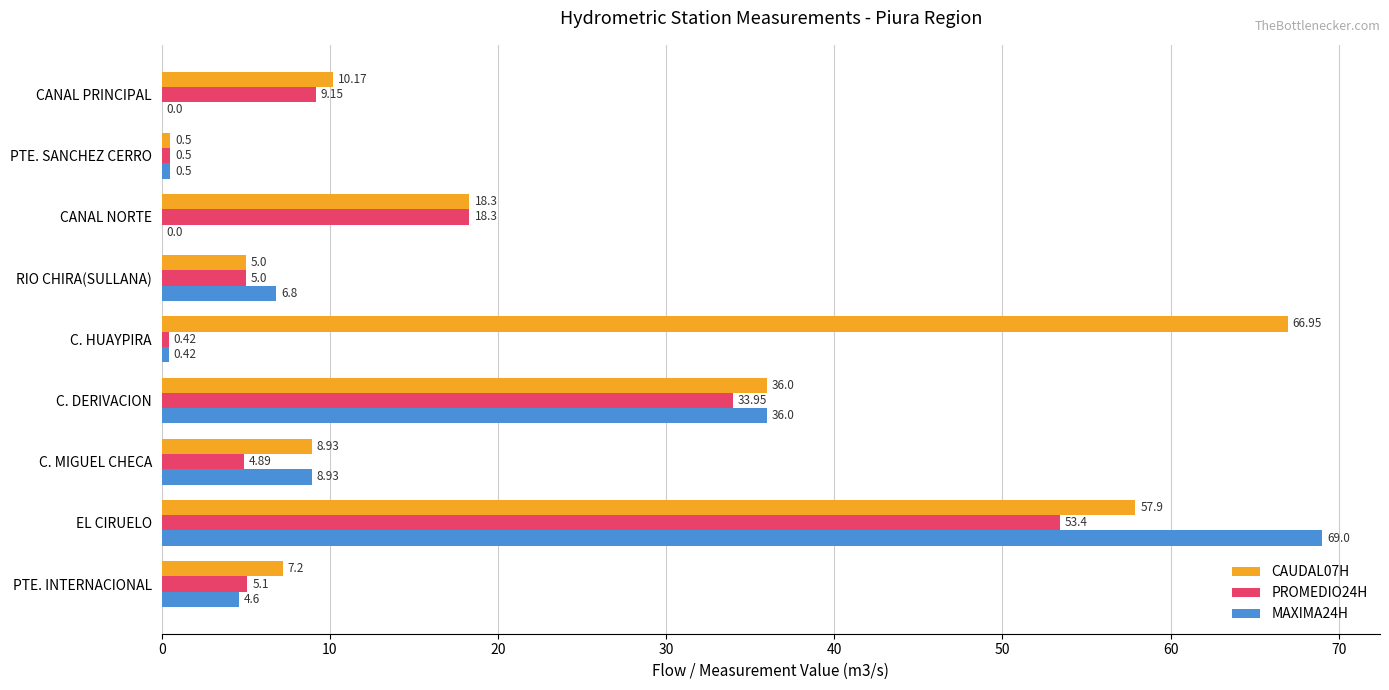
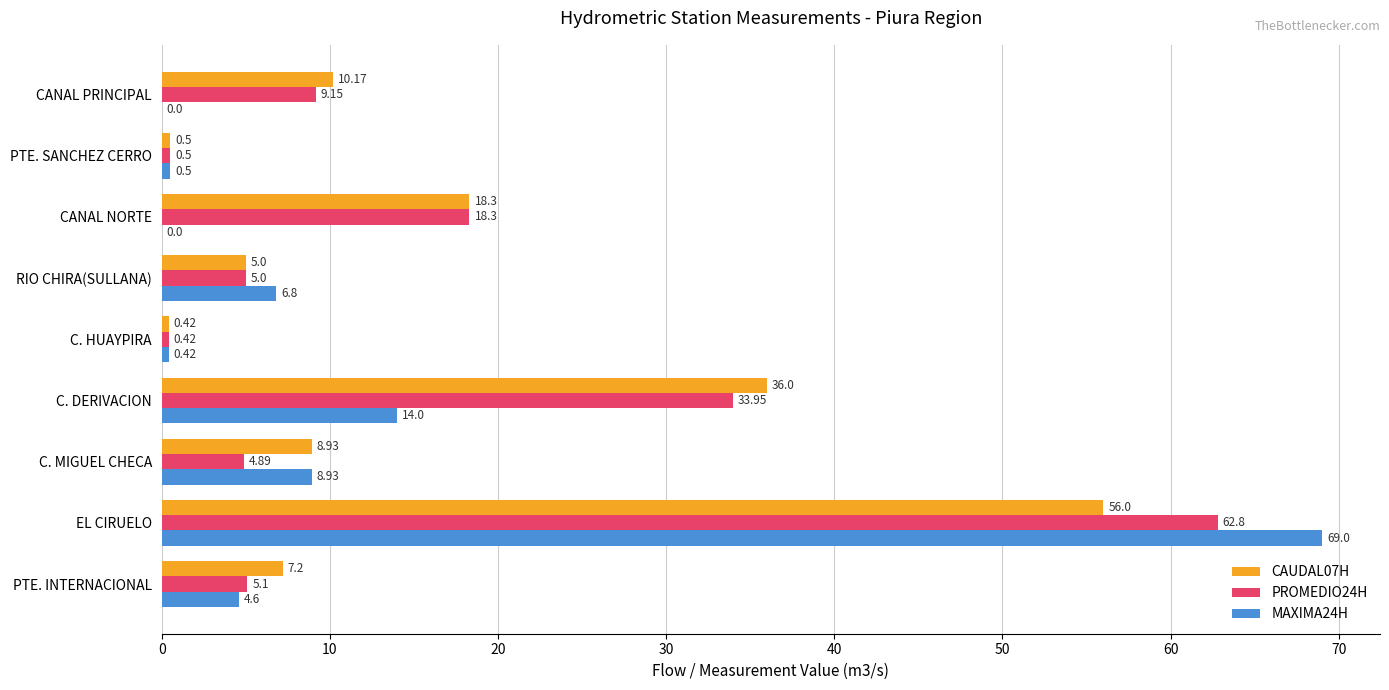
CAUDAL07H, C. HUAYPIRA: 66.95 -> 0.42
MAXIMA24H, C. DERIVACION: 36.0 -> 14.0
CAUDAL07H, EL CIRUELO: 57.9 -> 56.0
PROMEDIO24H, EL CIRUELO: 53.4 -> 62.8
